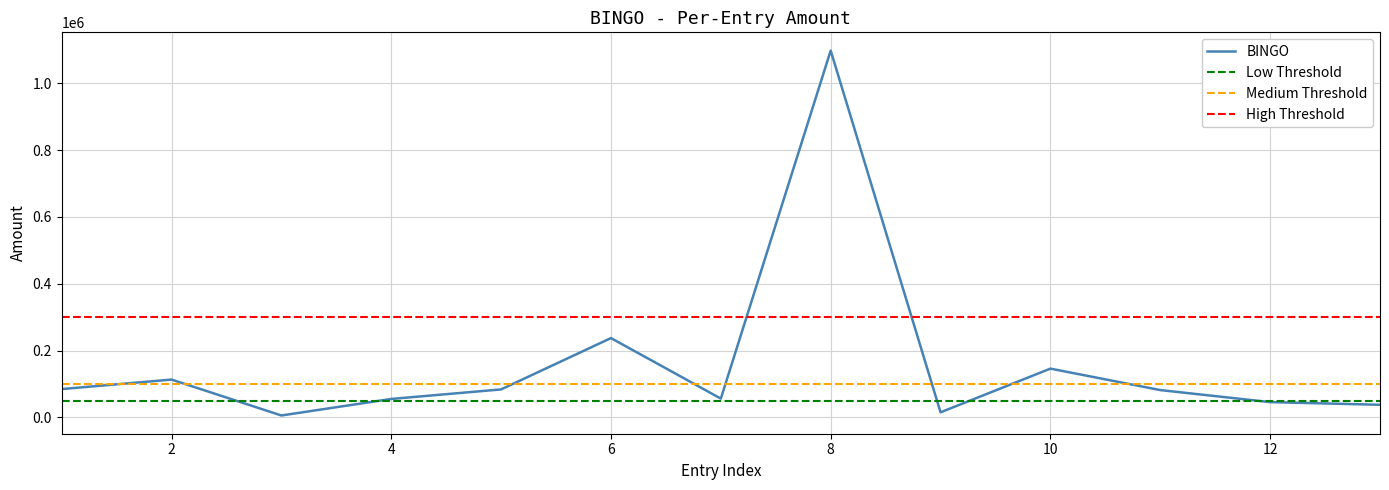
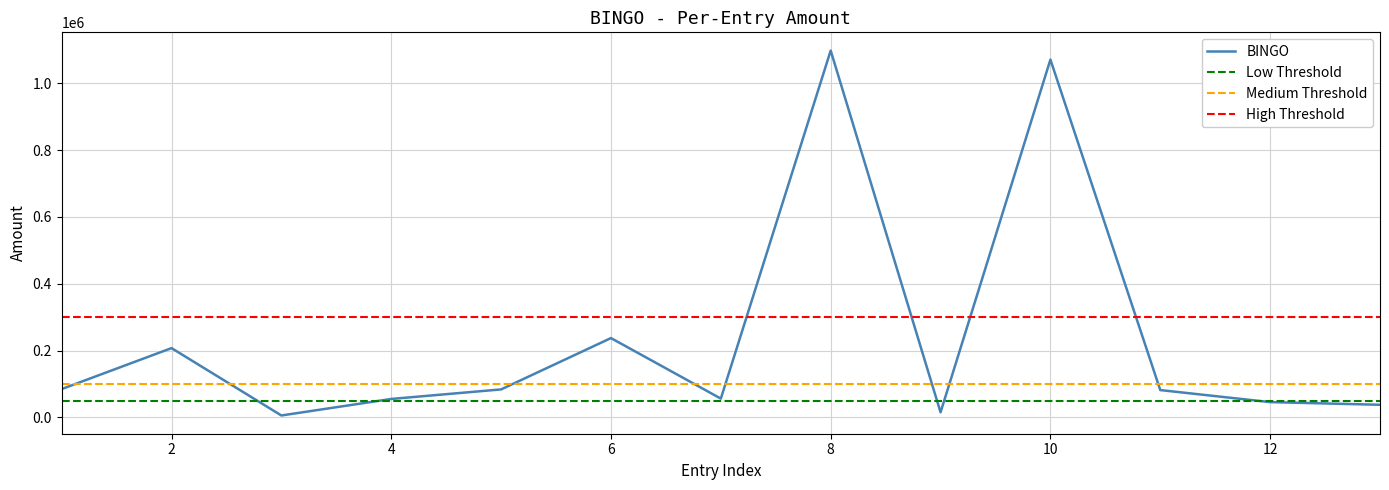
2: 110000 -> 210000
10: 150000 -> 1070000
